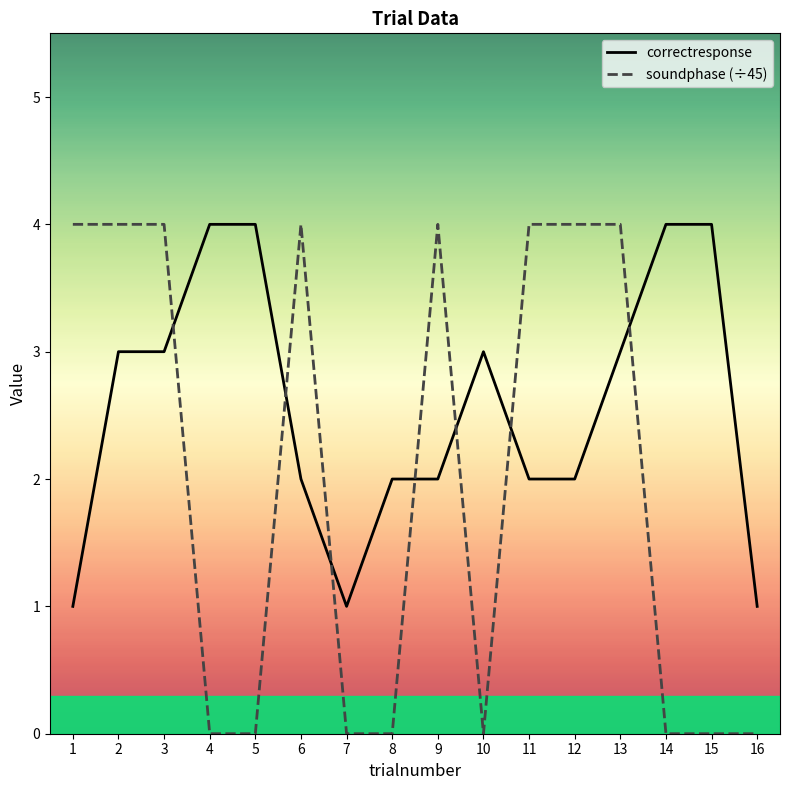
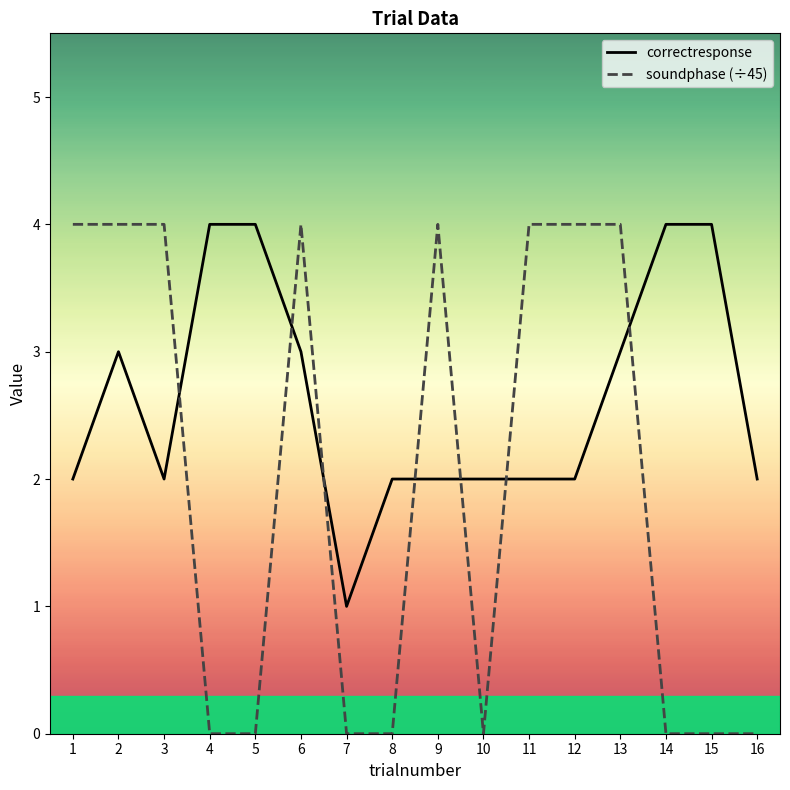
correctresponse, 1: 1 -> 2
correctresponse, 3: 3 -> 2
correctresponse, 6: 2 -> 3
correctresponse, 10: 3 -> 2
correctresponse, 16: 1 -> 2
